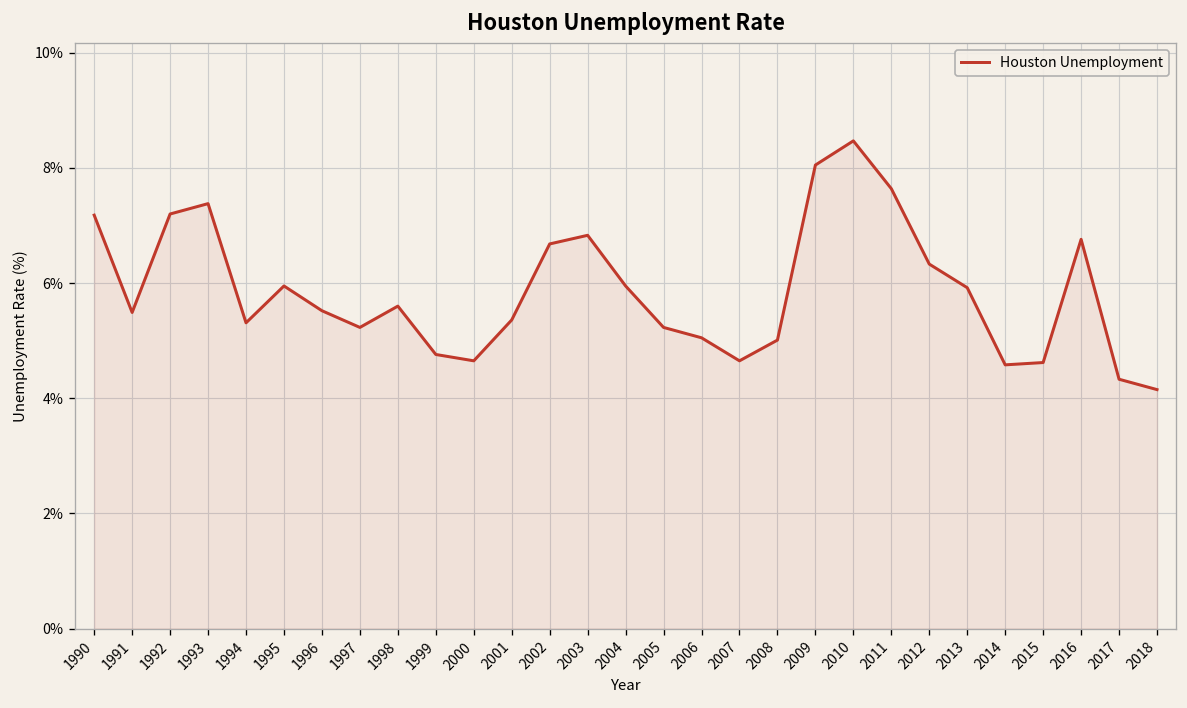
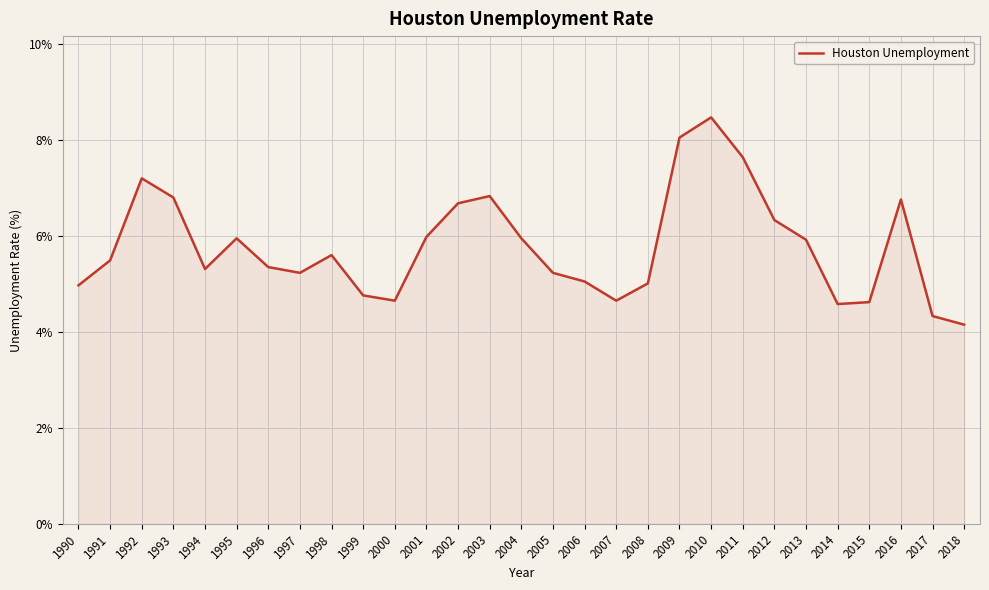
1990: 7.2% -> 5.0%
1993: 7.4% -> 6.8%
1996: 5.5% -> 5.4%
2001: 5.4% -> 6.0%
